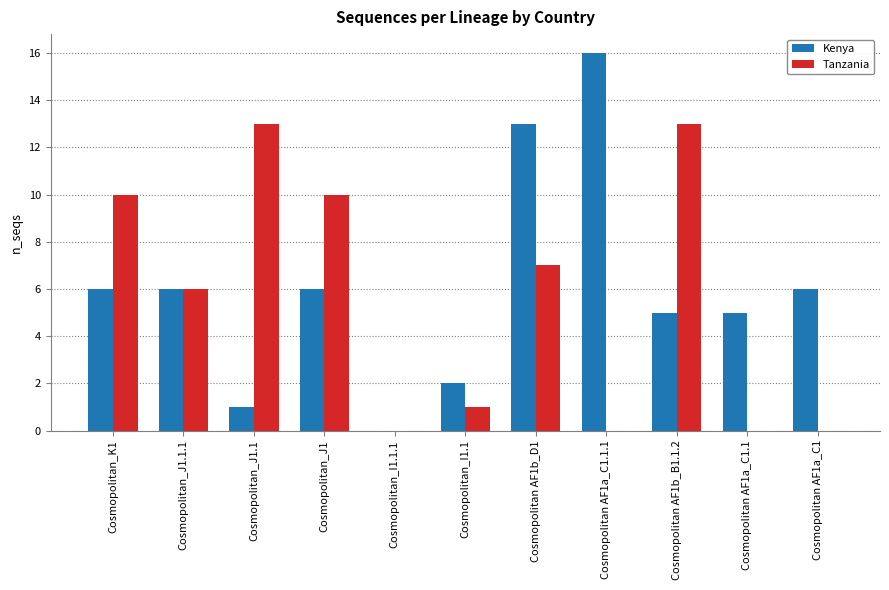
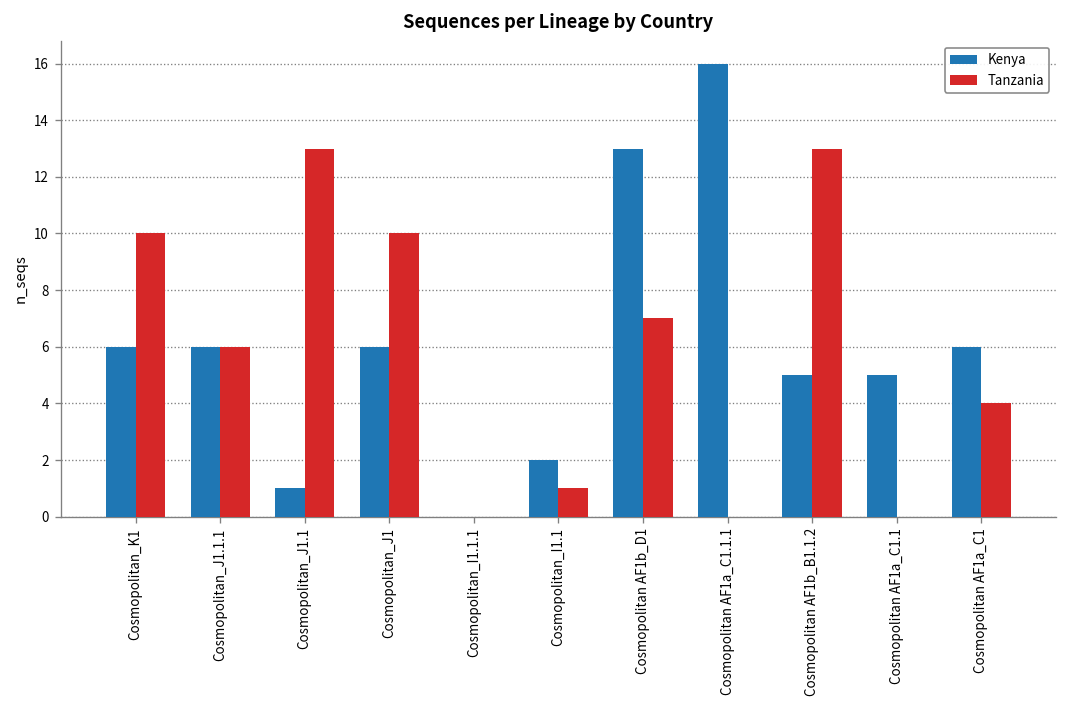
Tanzania, Cosmopolitan AF1a_C1: 0 -> 4
